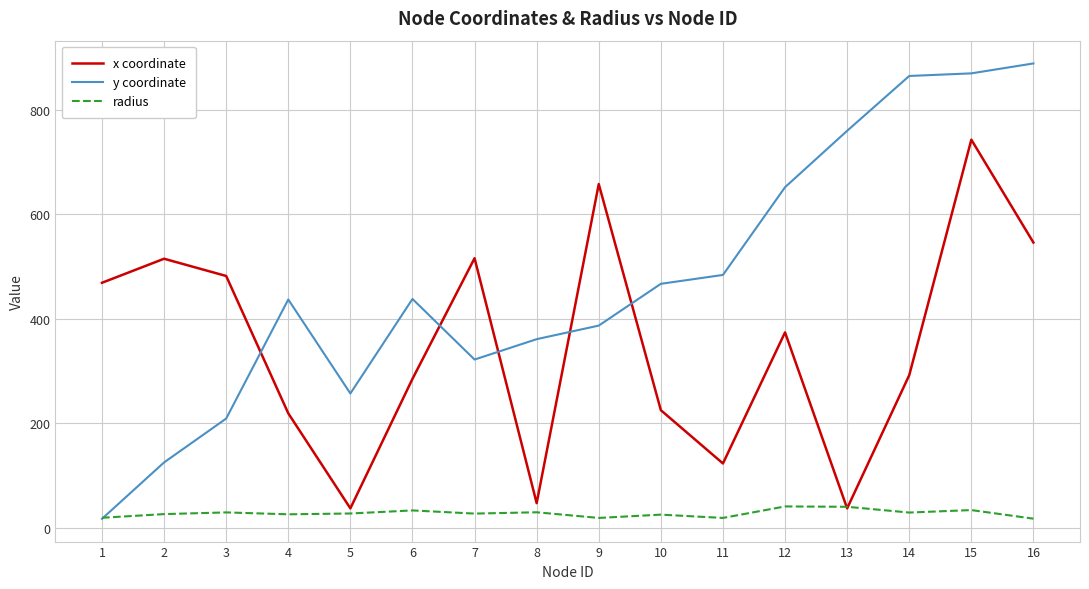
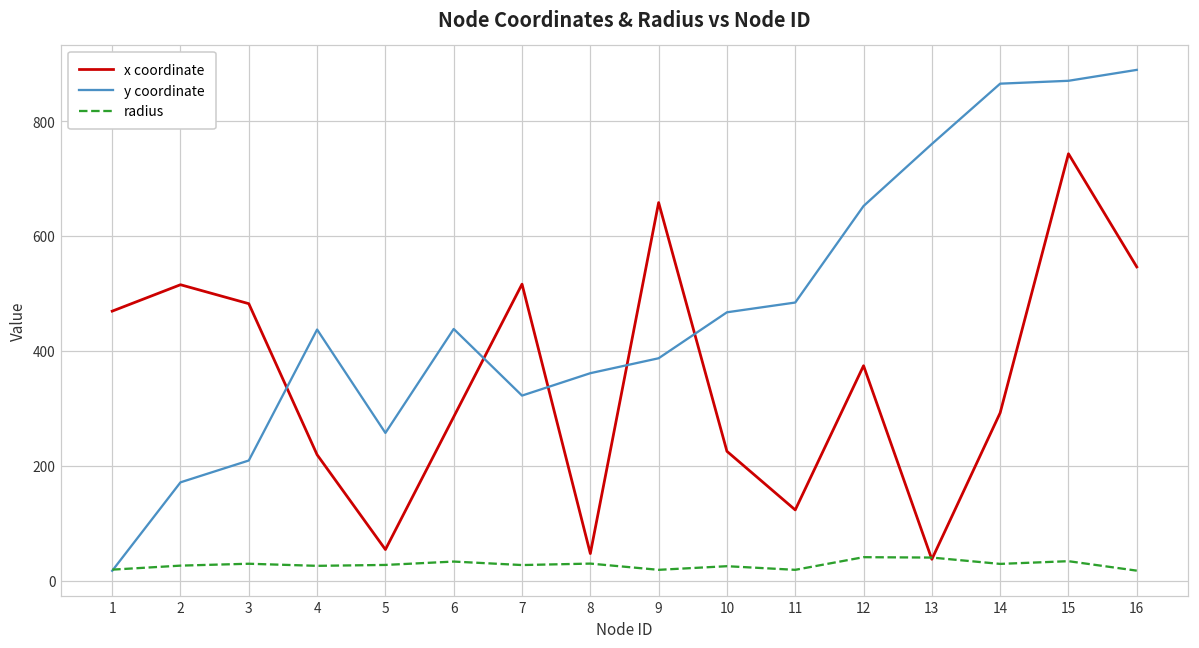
y coordinate, 2: 130 -> 170
x coordinate, 5: 40 -> 50
